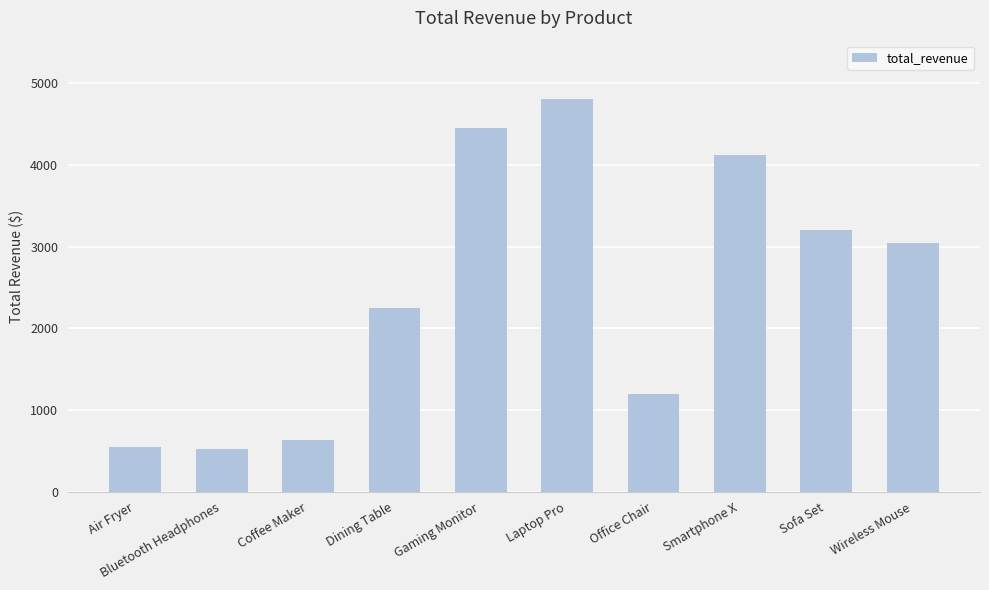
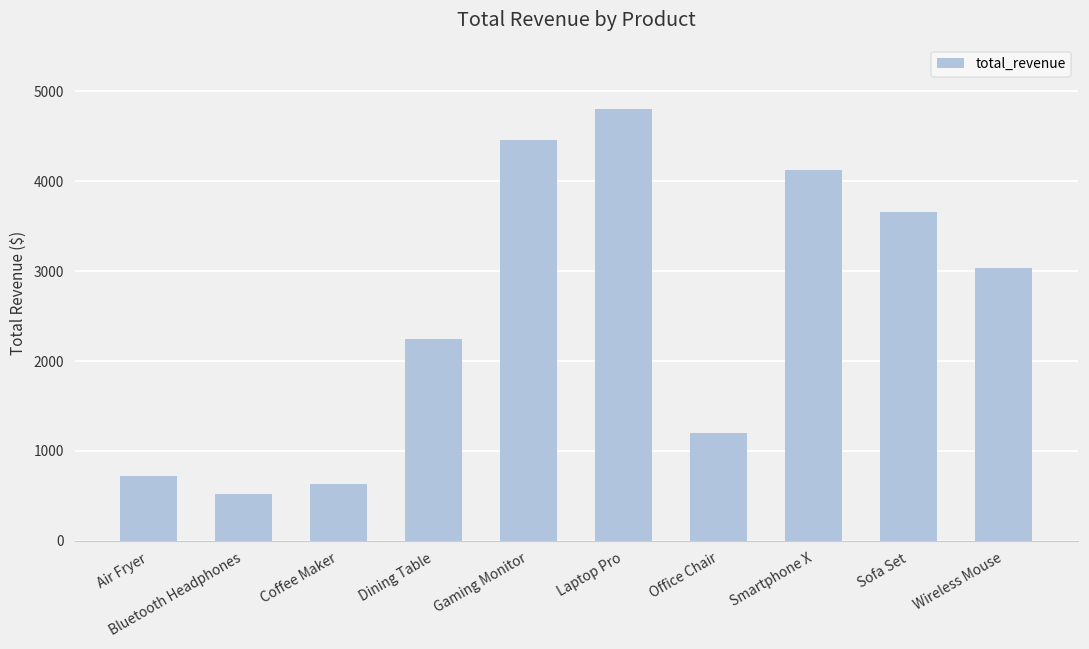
Air Fryer: 500 -> 700
Sofa Set: 3200 -> 3700
